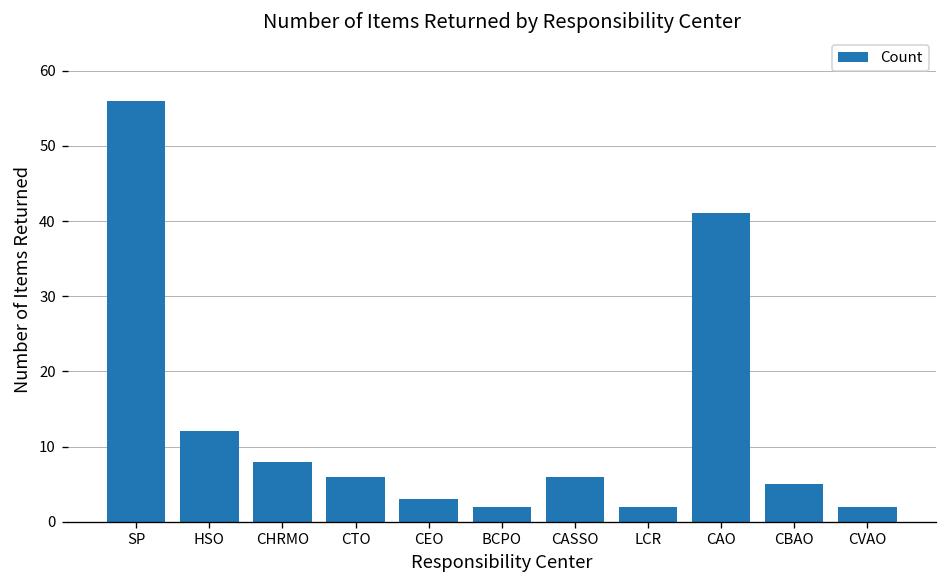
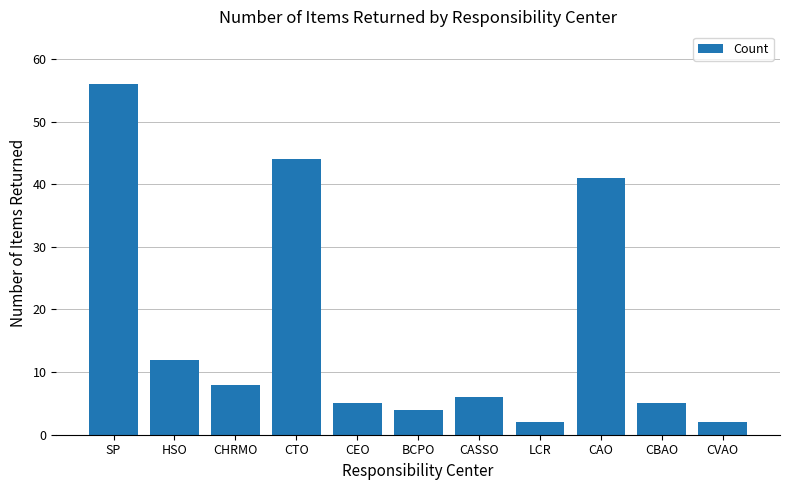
CTO: 6 -> 44
CEO: 3 -> 5
BCPO: 2 -> 4
